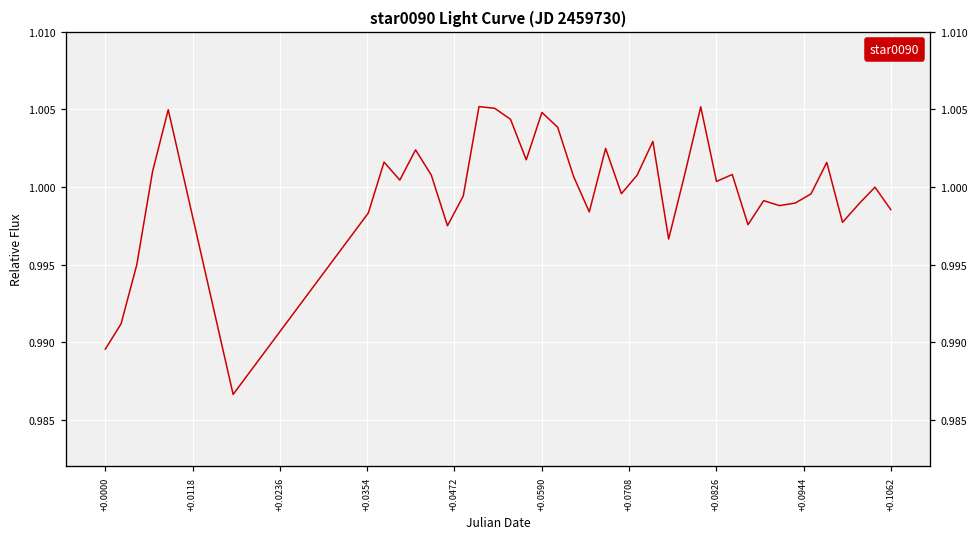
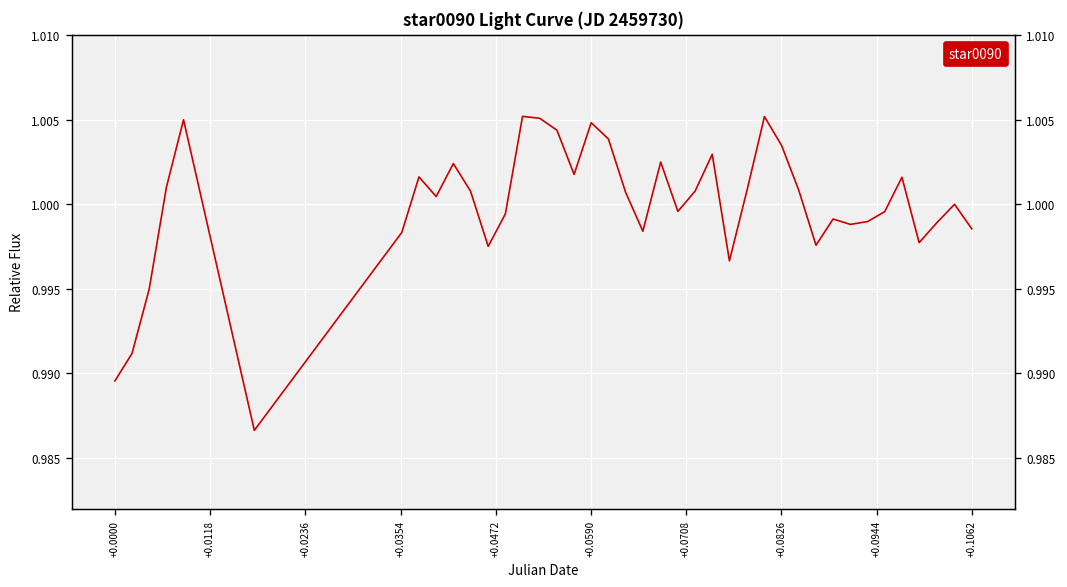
+0.0826: 1.0004 -> 1.0035
